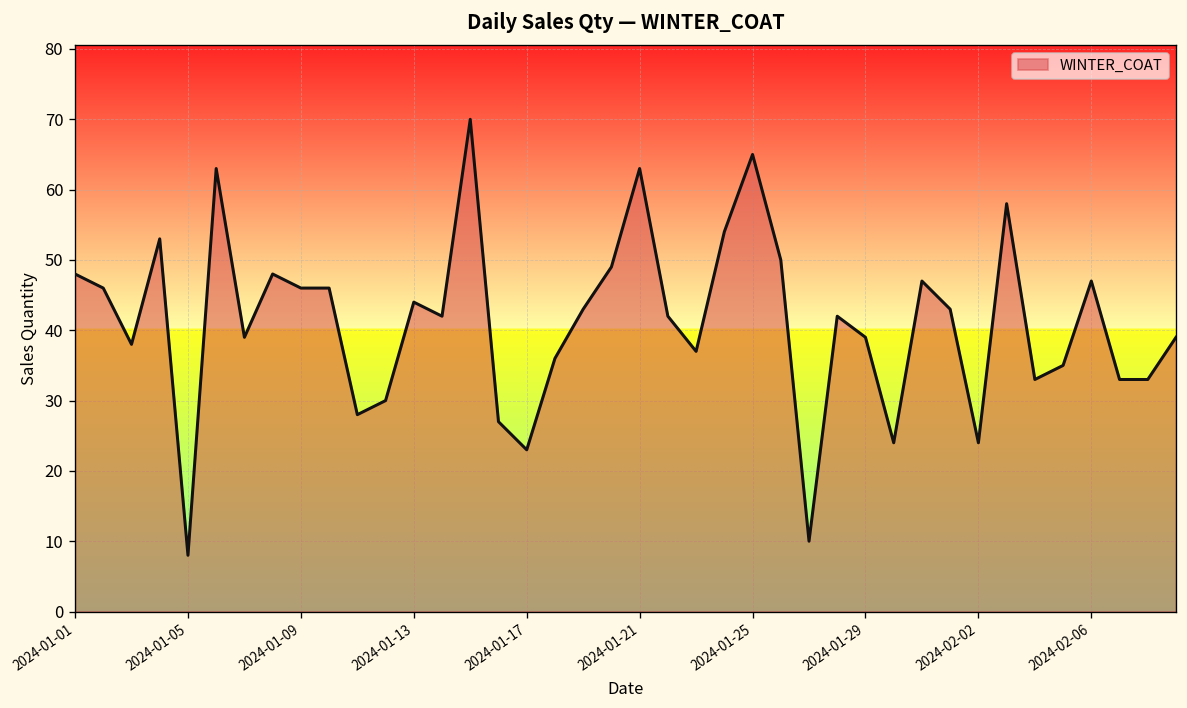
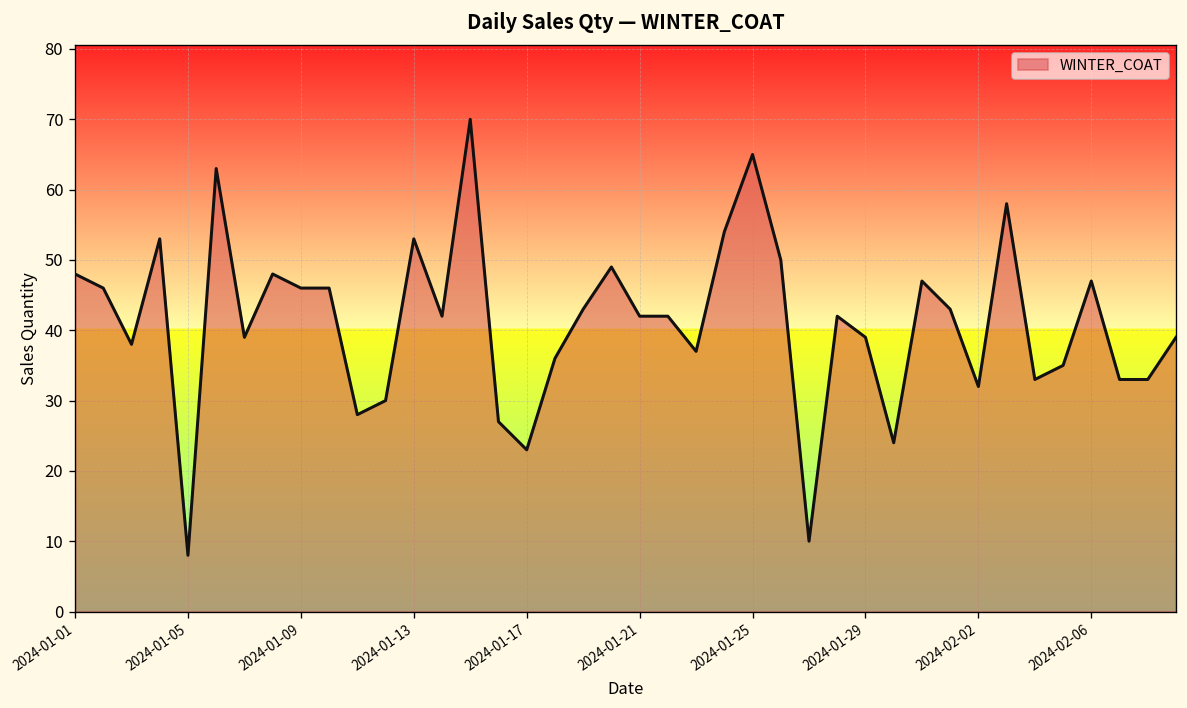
2024-01-13: 44 -> 53
2024-01-21: 63 -> 42
2024-02-02: 24 -> 32
